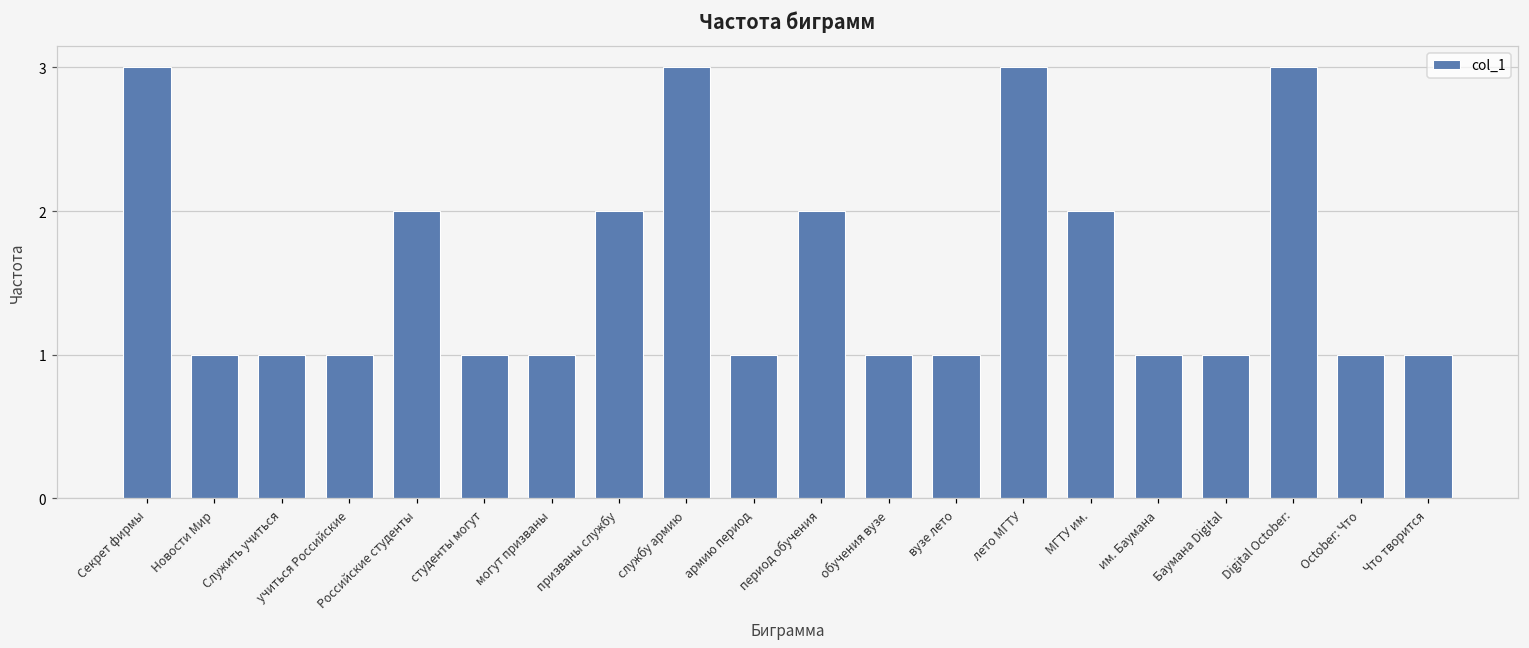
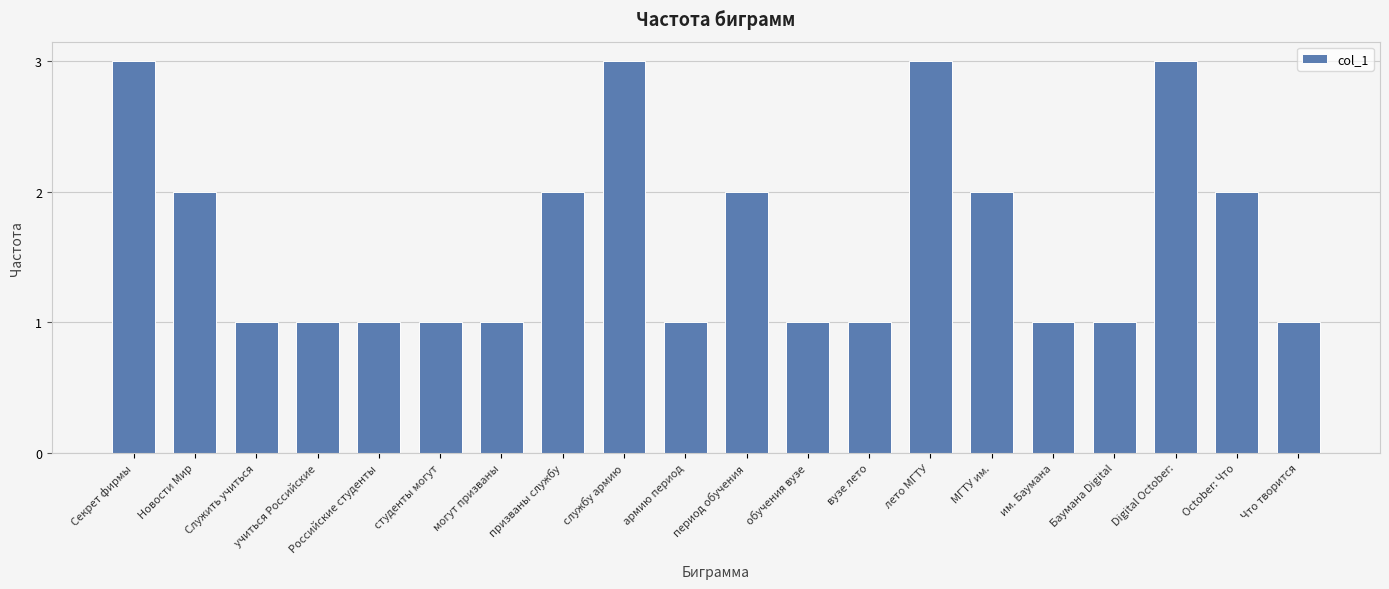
Новости Мир: 1 -> 2
Российские студенты: 2 -> 1
October: Что: 1 -> 2
